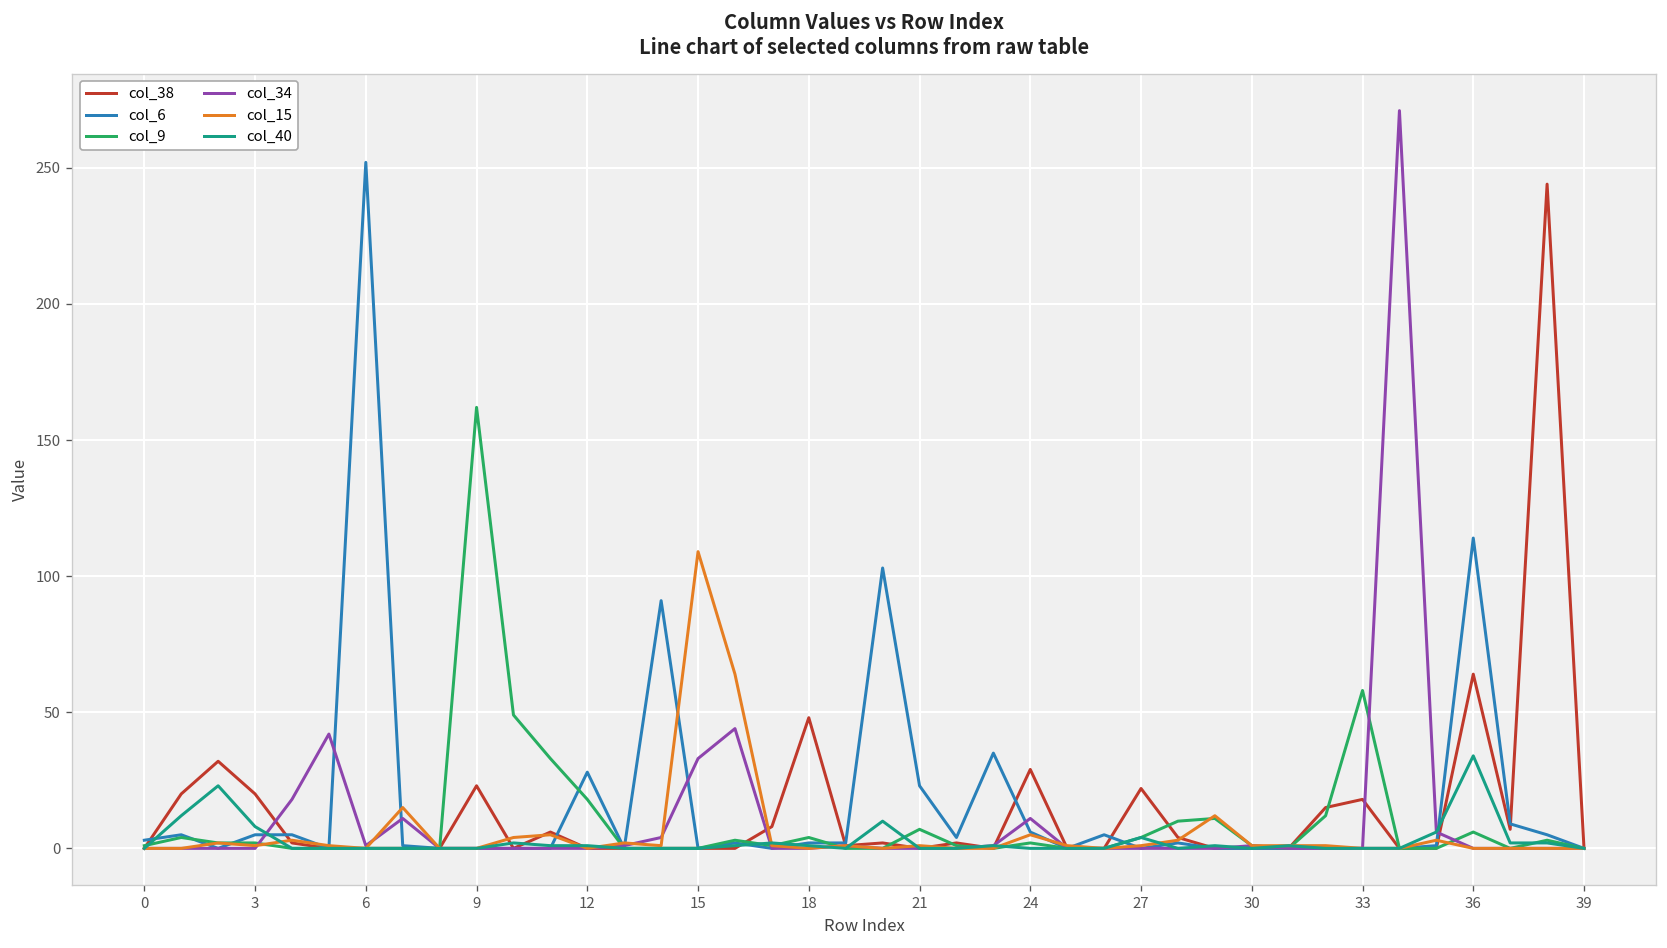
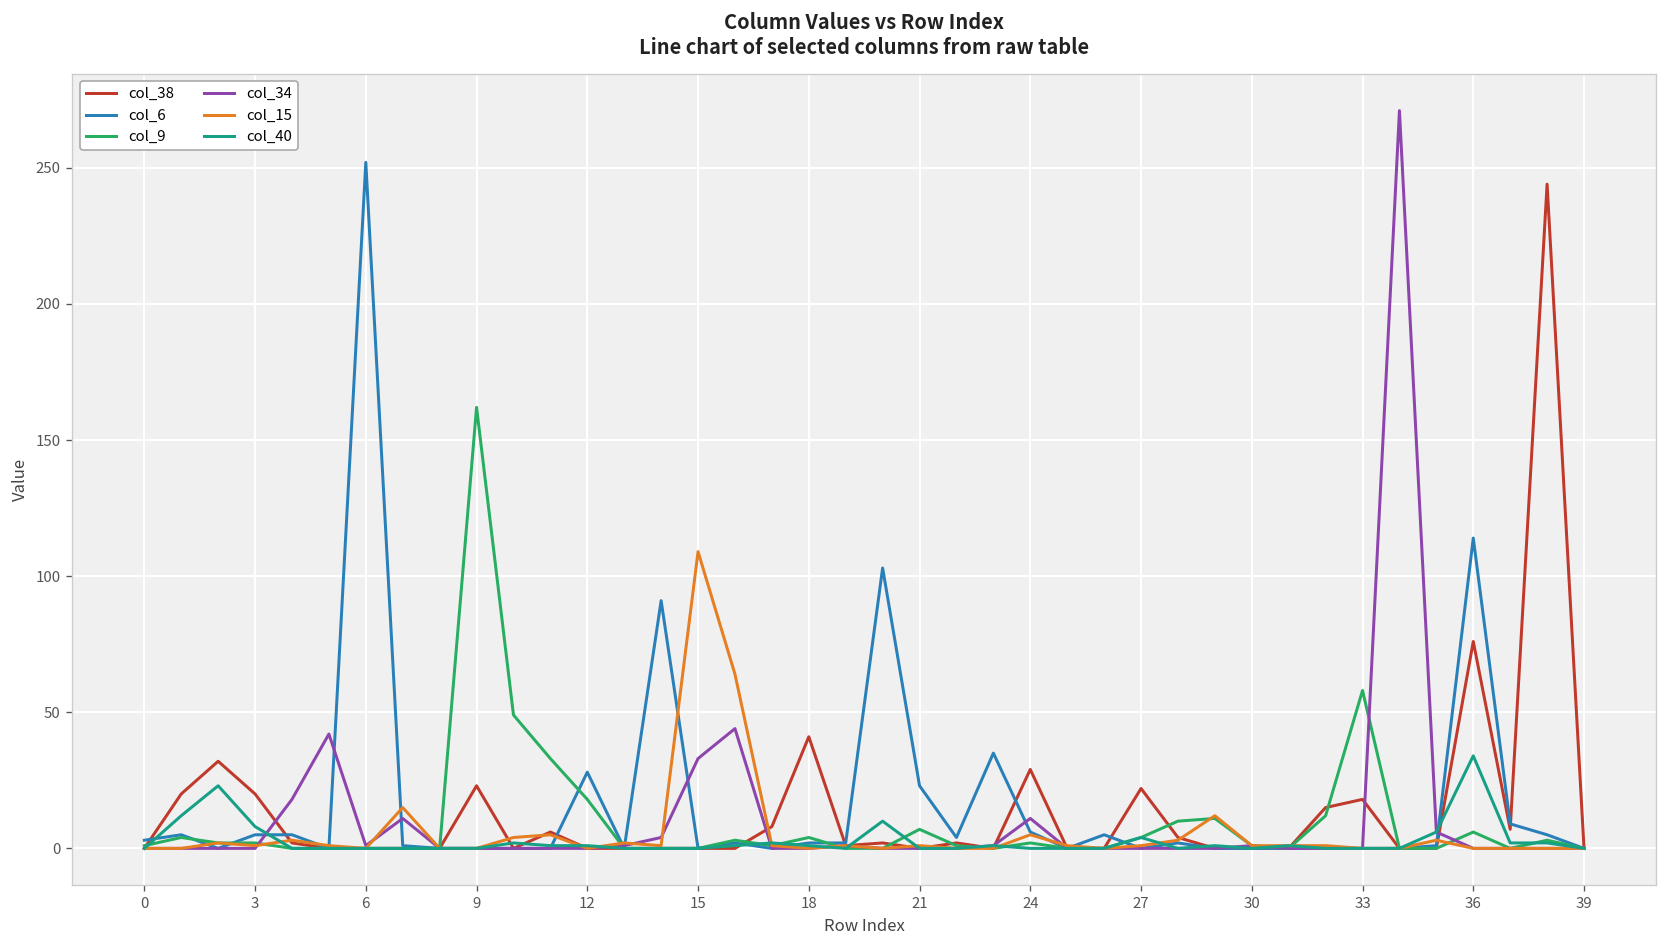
col_38, 18: 48 -> 41
col_38, 36: 64 -> 76
